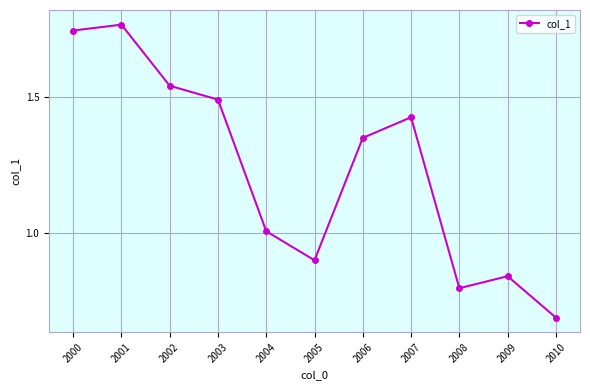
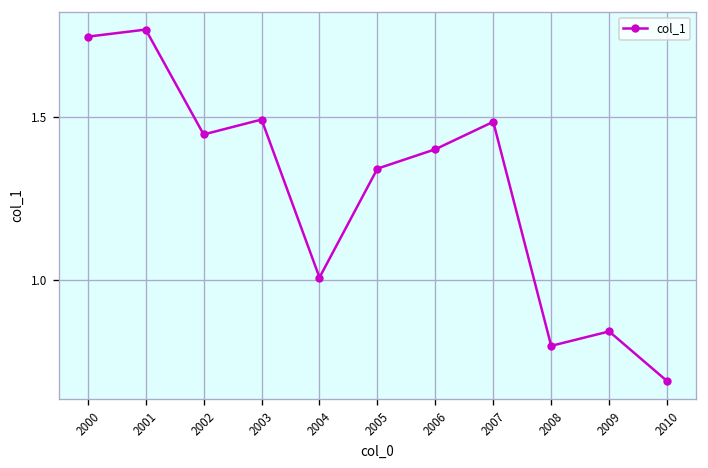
2002: 1.54 -> 1.45
2005: 0.90 -> 1.34
2006: 1.35 -> 1.40
2007: 1.43 -> 1.48
